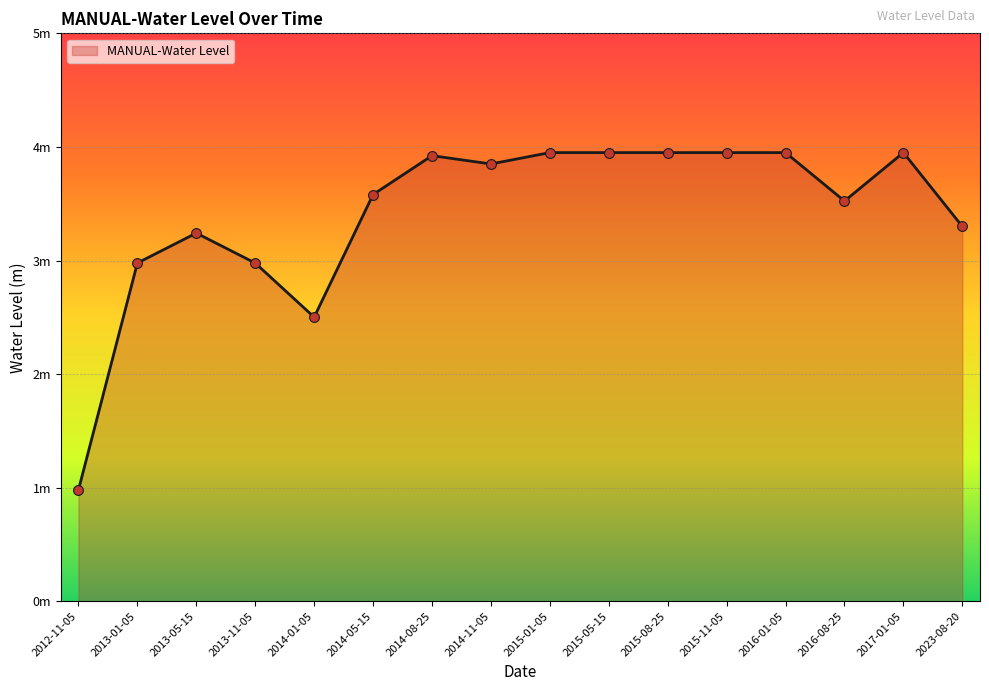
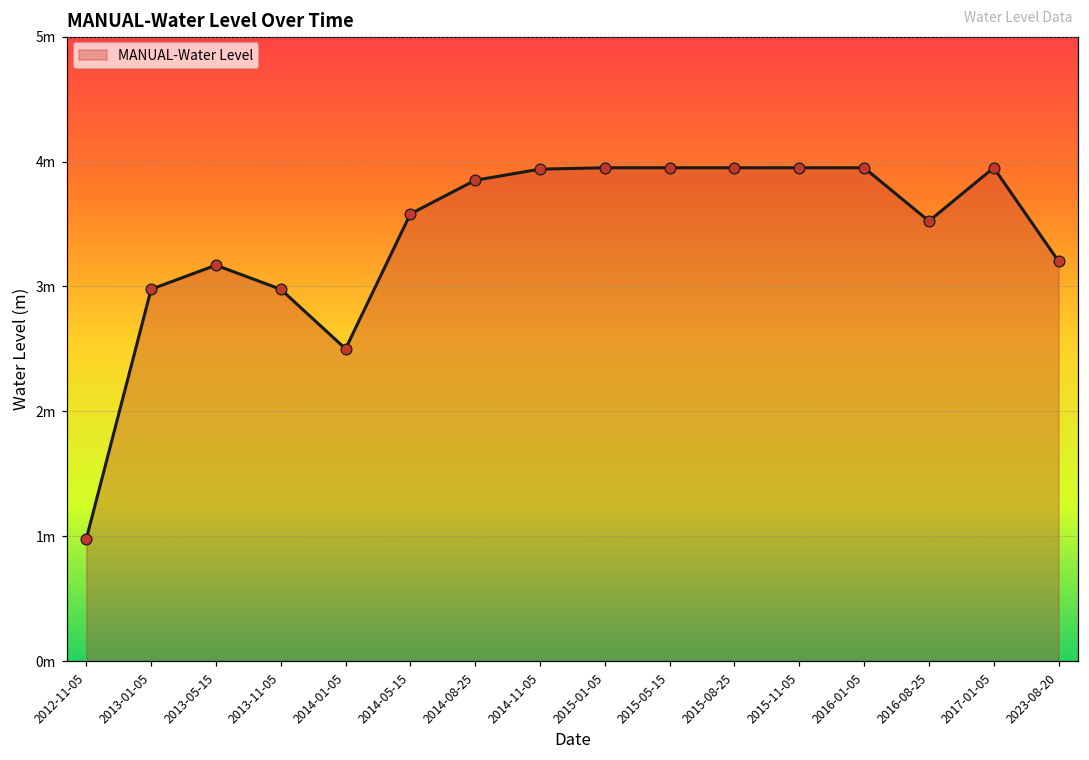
2013-05-15: 3.24m -> 3.17m
2014-08-25: 3.92m -> 3.85m
2014-11-05: 3.85m -> 3.94m
2023-08-20: 3.30m -> 3.20m
